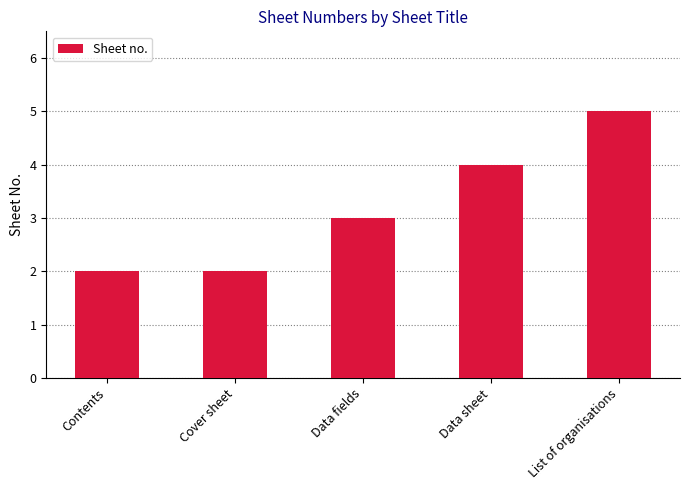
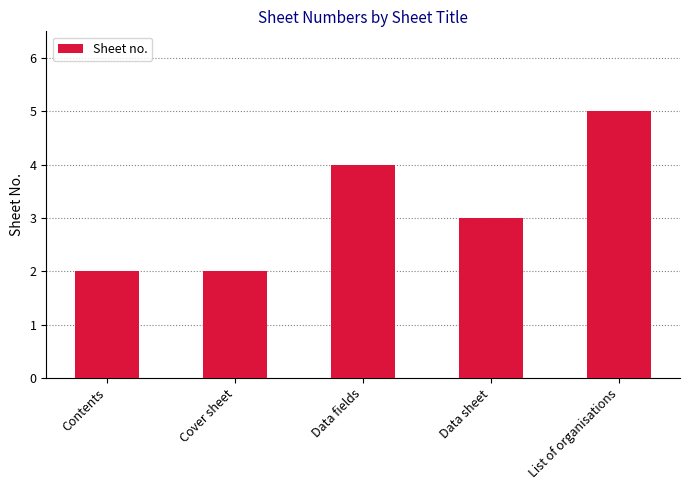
Data fields: 3 -> 4
Data sheet: 4 -> 3
